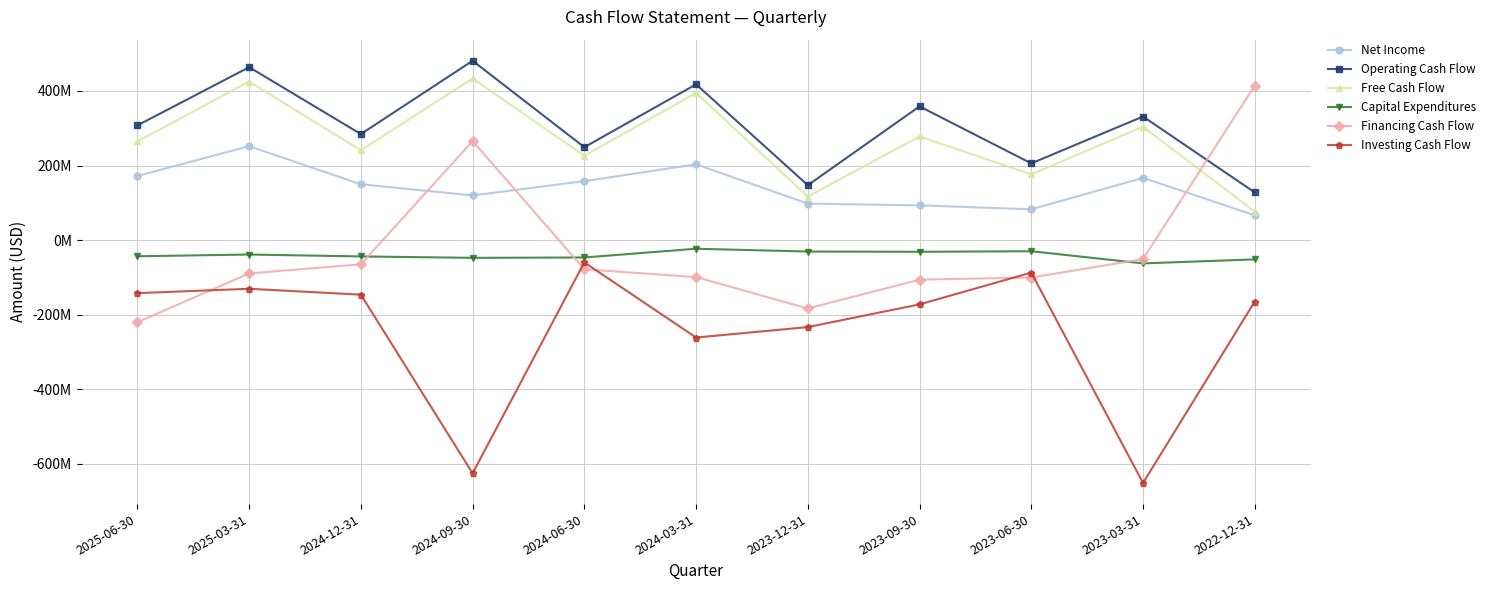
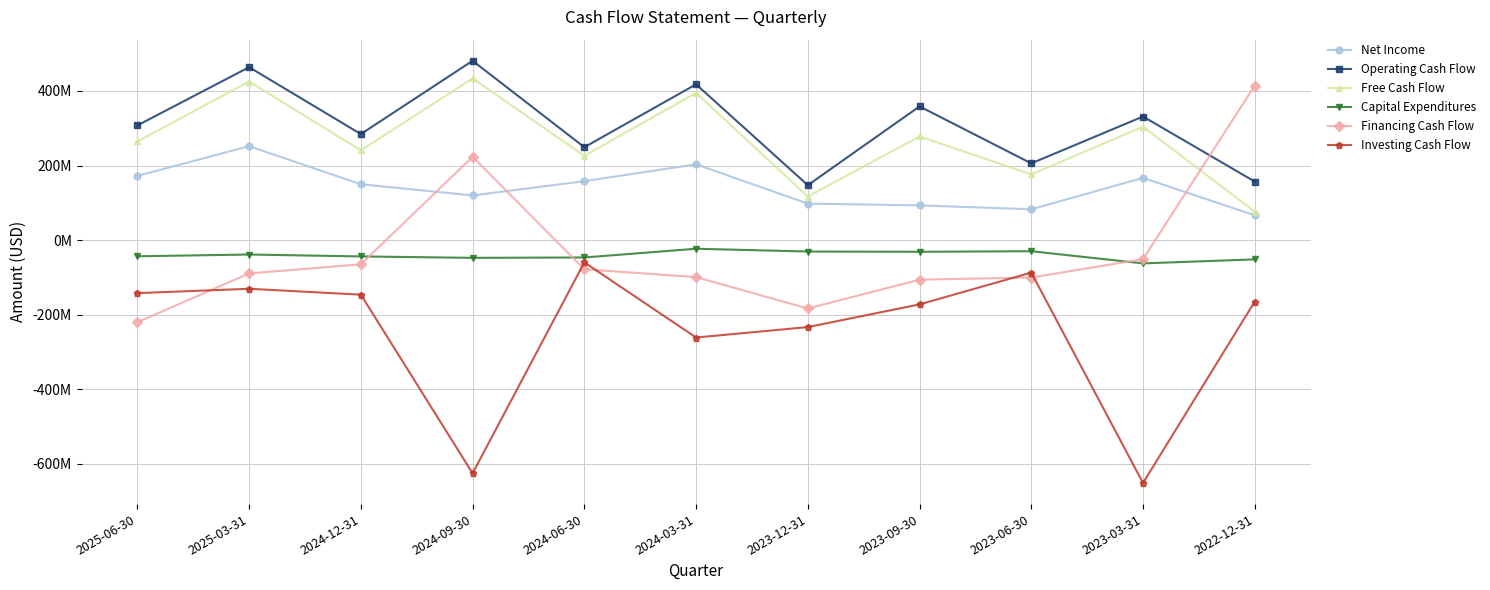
Financing Cash Flow, 2024-09-30: 270000000 -> 220000000
Operating Cash Flow, 2022-12-31: 130000000 -> 160000000
